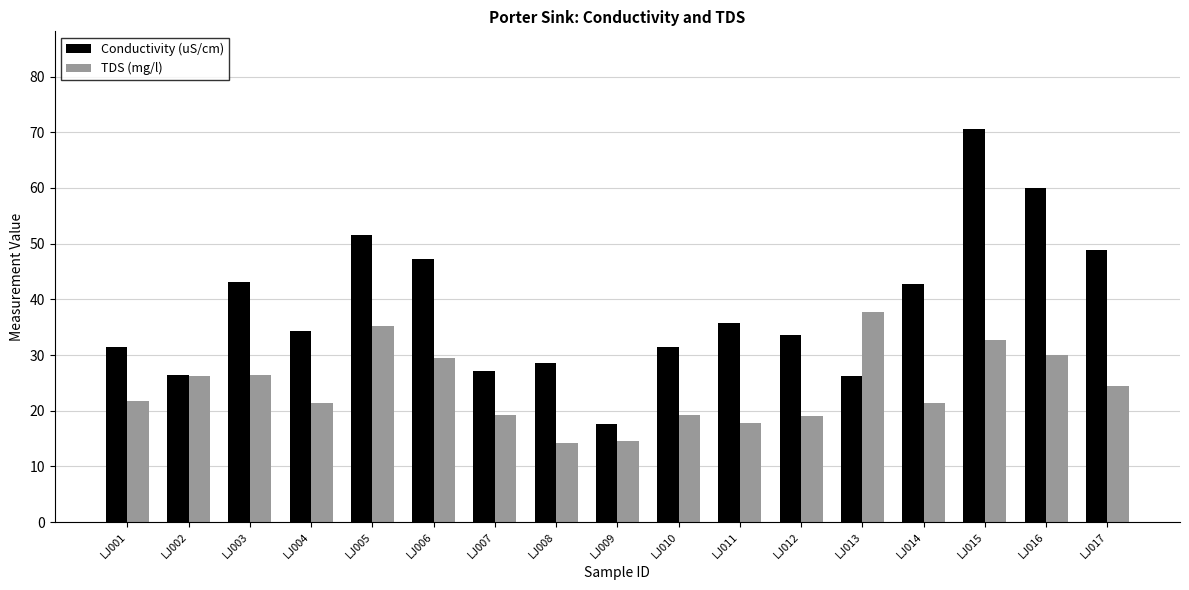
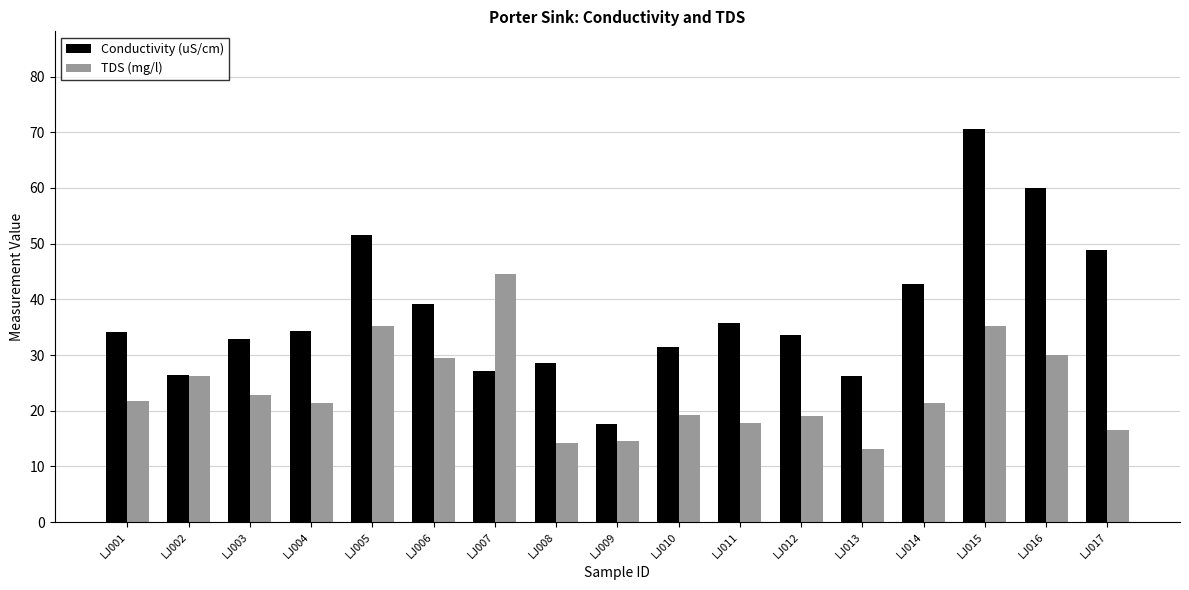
Conductivity (uS/cm), LJ001: 32 -> 34
Conductivity (uS/cm), LJ003: 43 -> 33
TDS (mg/l), LJ003: 26 -> 23
Conductivity (uS/cm), LJ006: 47 -> 39
TDS (mg/l), LJ007: 19 -> 45
TDS (mg/l), LJ013: 38 -> 13
TDS (mg/l), LJ015: 33 -> 35
TDS (mg/l), LJ017: 24 -> 17
